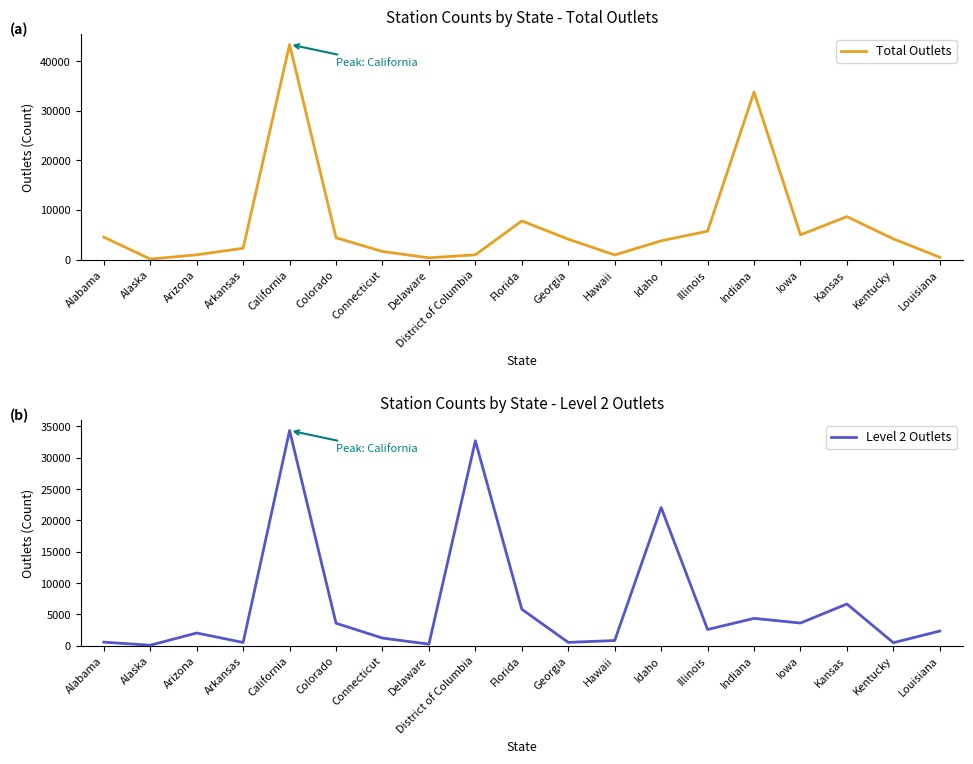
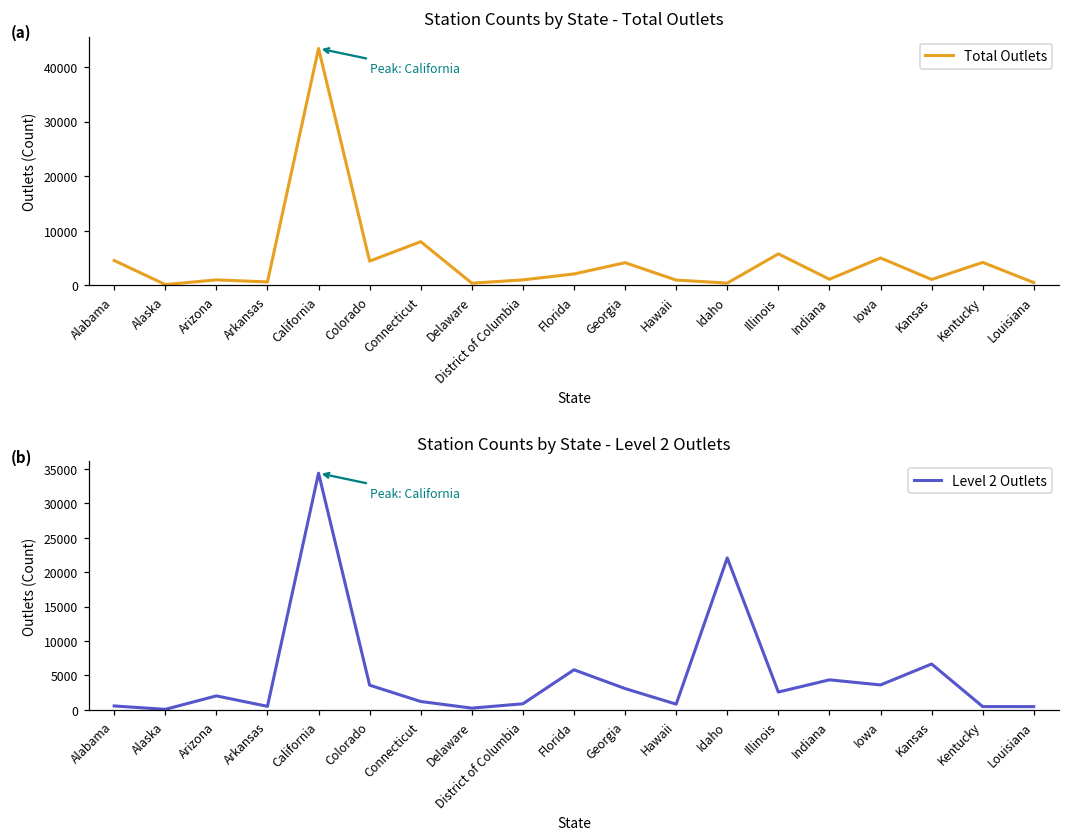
Station Counts by State - Total Outlets, Arkansas: 2000 -> 1000
Station Counts by State - Total Outlets, Connecticut: 2000 -> 8000
Station Counts by State - Total Outlets, Florida: 8000 -> 2000
Station Counts by State - Total Outlets, Idaho: 4000 -> 0
Station Counts by State - Total Outlets, Indiana: 34000 -> 1000
Station Counts by State - Total Outlets, Kansas: 9000 -> 1000
Station Counts by State - Level 2 Outlets, District of Columbia: 33000 -> 1000
Station Counts by State - Level 2 Outlets, Georgia: 1000 -> 3000
Station Counts by State - Level 2 Outlets, Louisiana: 2000 -> 0
